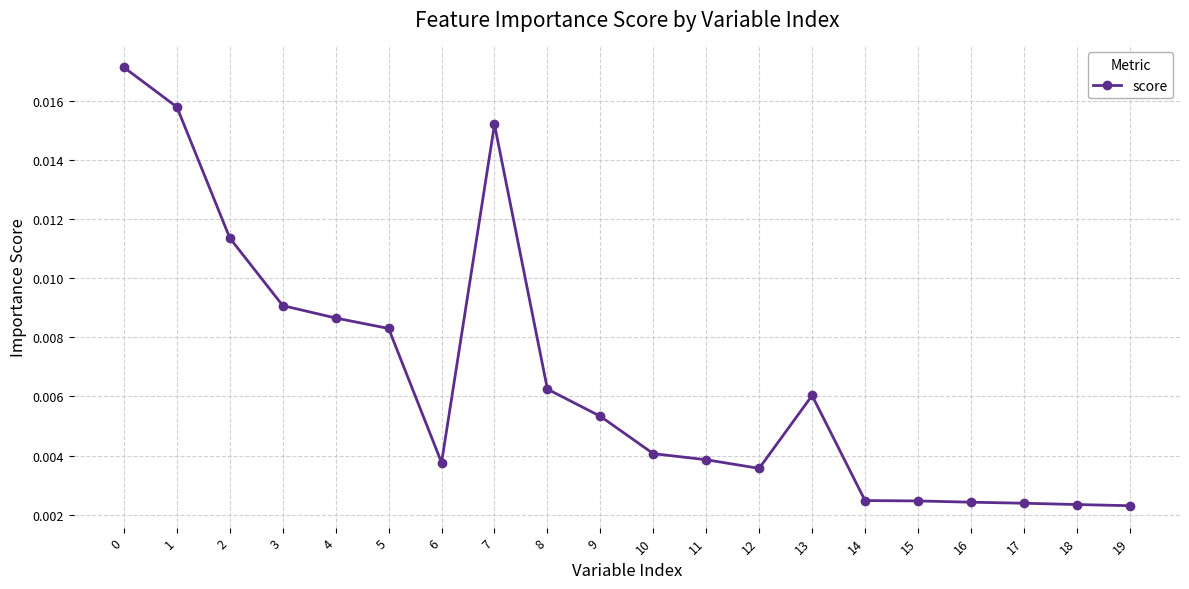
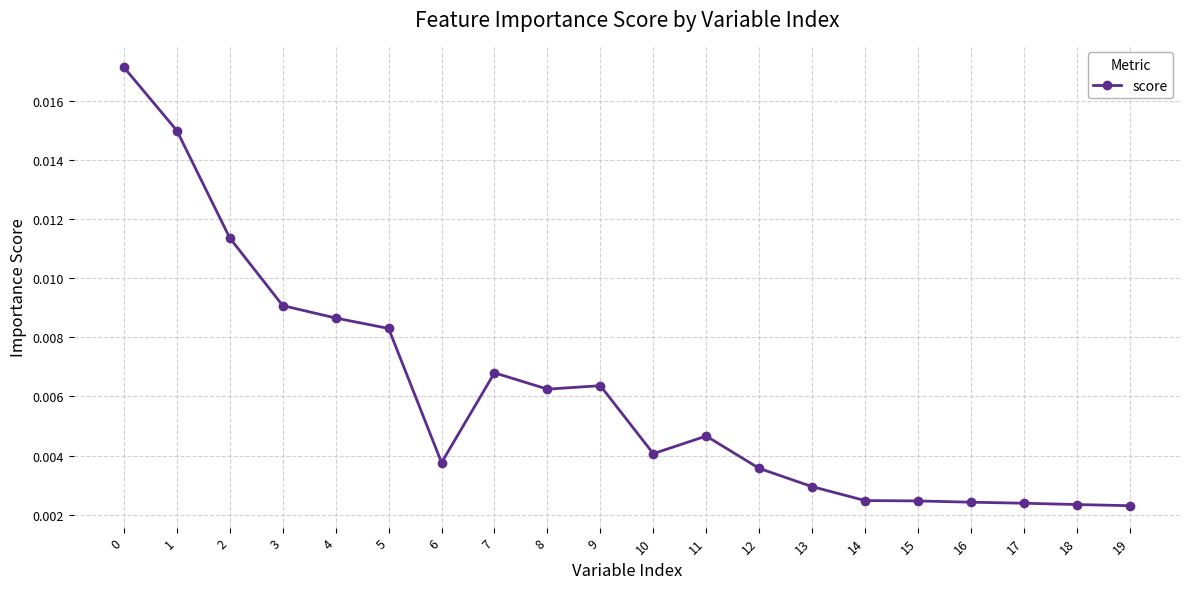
1: 0.0158 -> 0.0150
7: 0.0152 -> 0.0068
9: 0.0053 -> 0.0064
11: 0.0039 -> 0.0047
13: 0.0060 -> 0.0030
